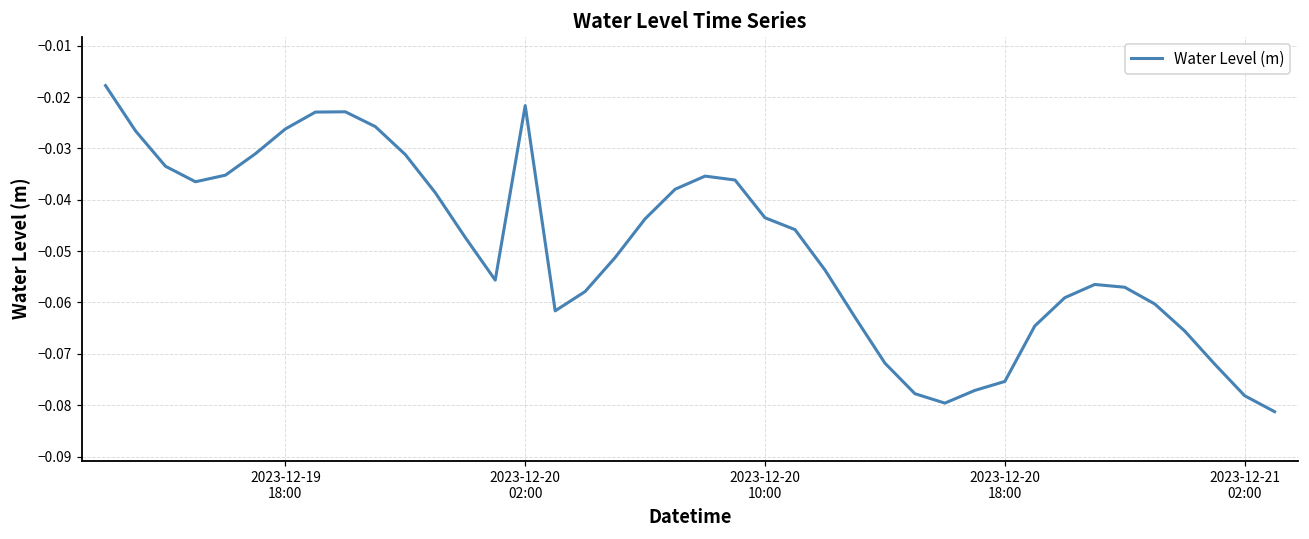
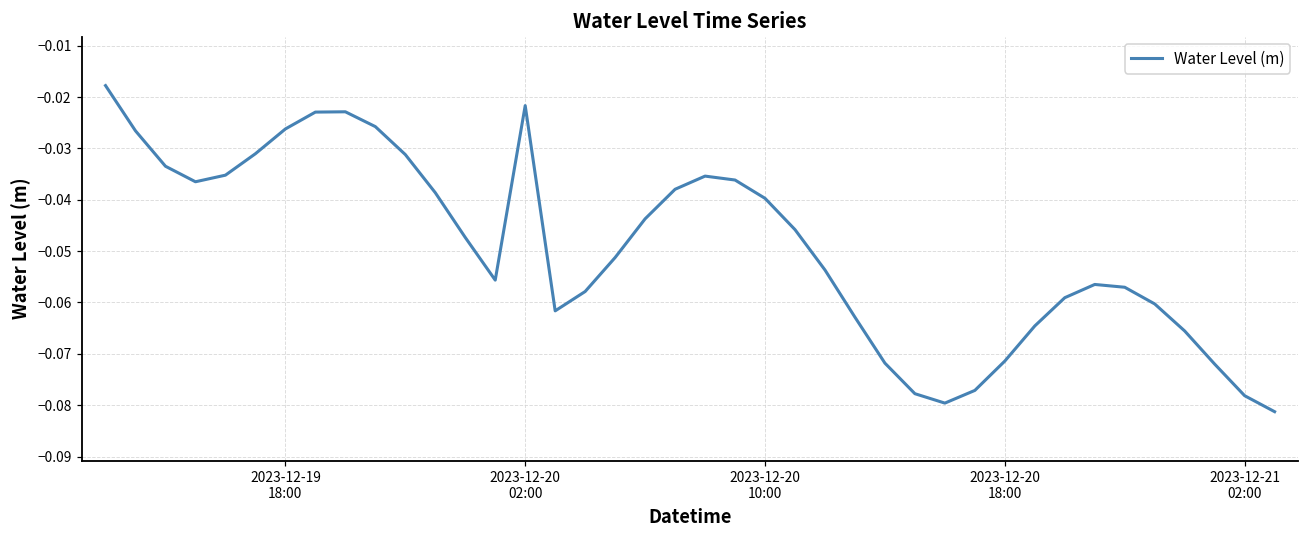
2023-12-20 10:00: -0.044 -> -0.040
2023-12-20 18:00: -0.075 -> -0.071
